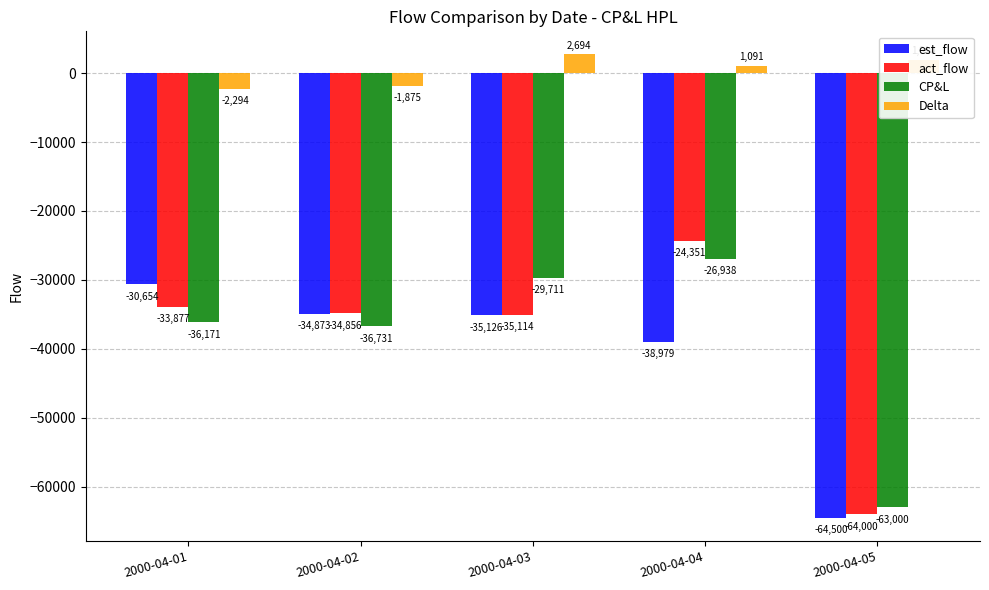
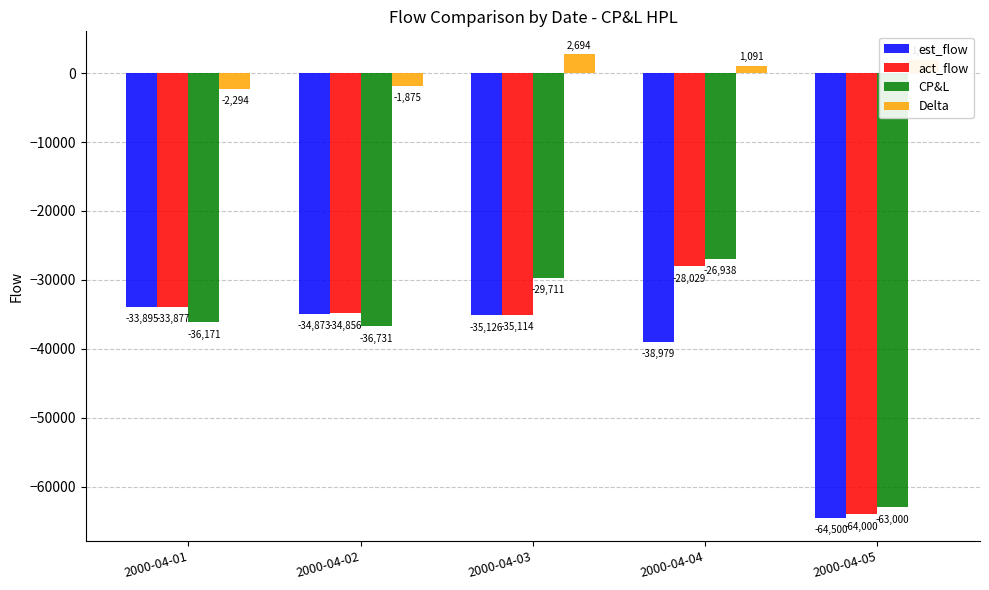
est_flow, 2000-04-01: -30,654 -> -33,895
act_flow, 2000-04-04: -24,351 -> -28,029
